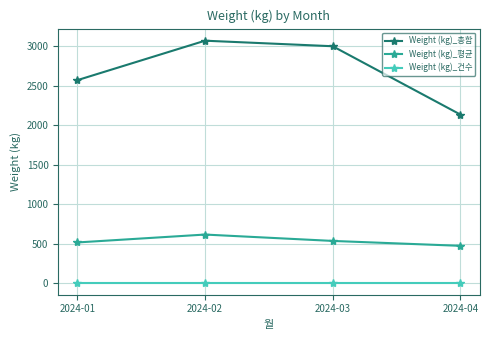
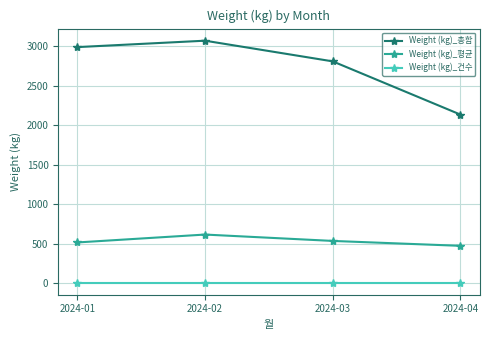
Weight (kg)_총합, 2024-01: 2600 -> 3000
Weight (kg)_총합, 2024-03: 3000 -> 2800
